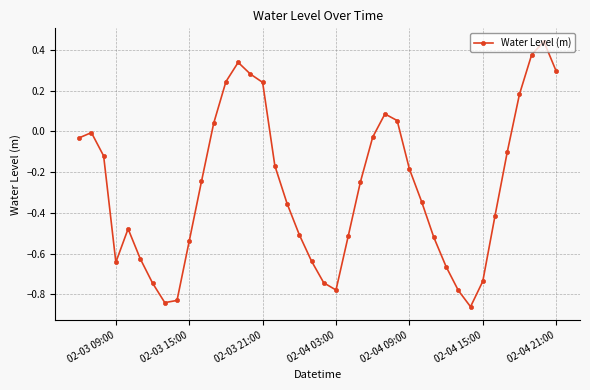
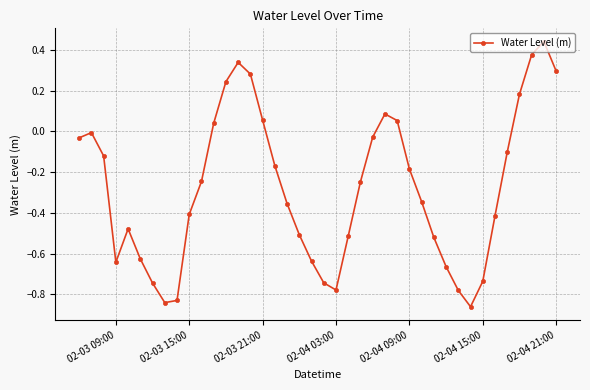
02-03 15:00: -0.54 -> -0.41
02-03 21:00: 0.24 -> 0.06
